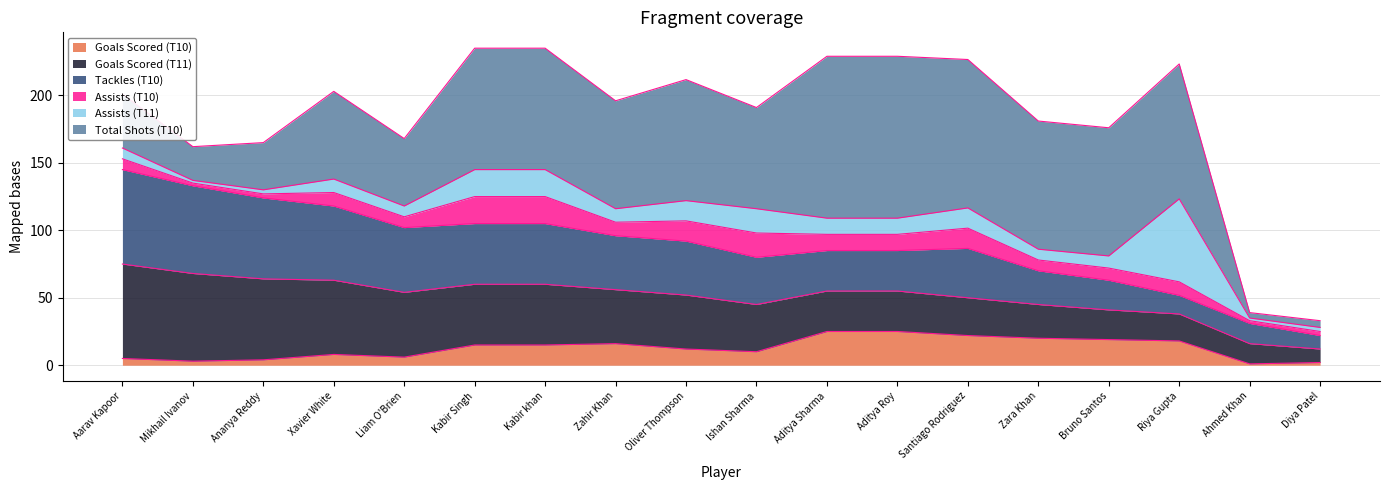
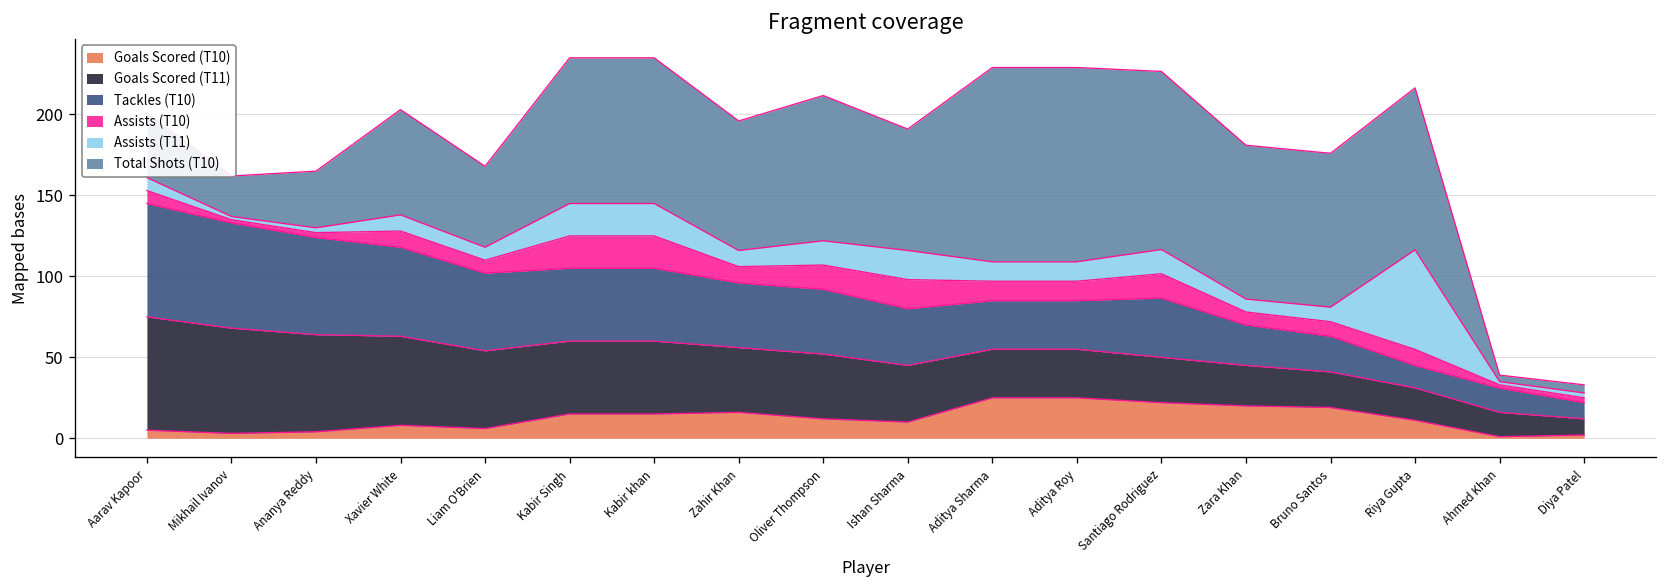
Goals Scored (T10), Riya Gupta: 18 -> 11
